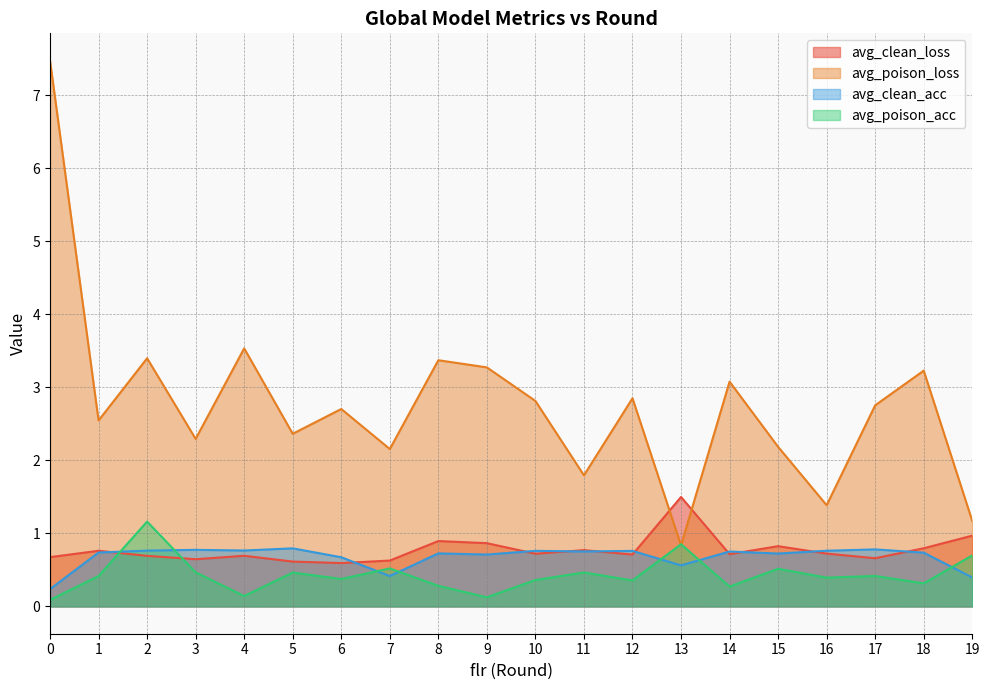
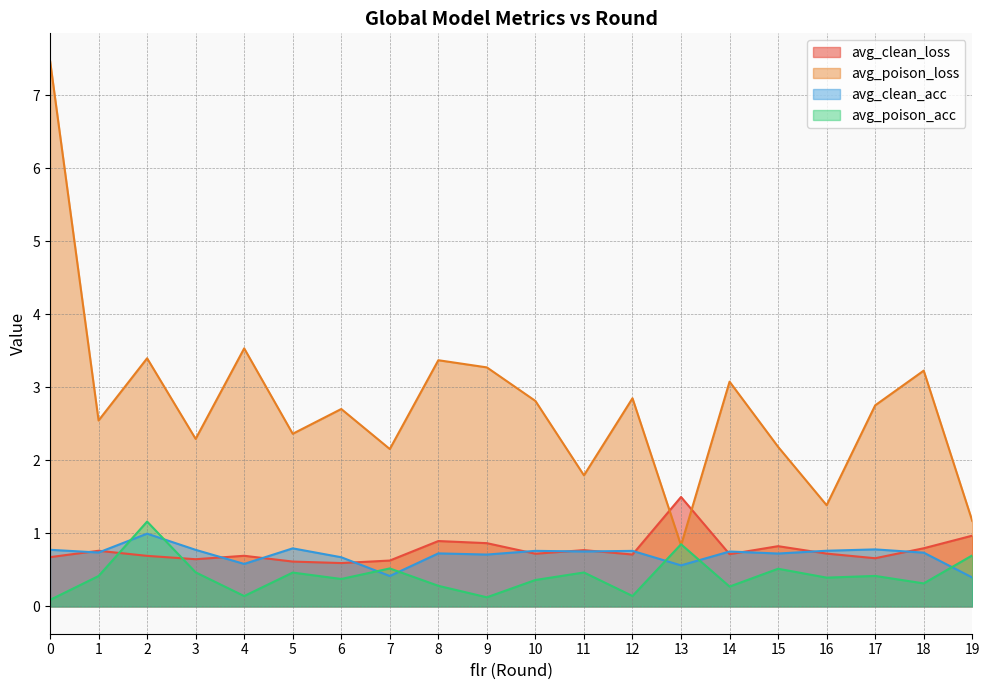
avg_clean_acc, 0: 0.2 -> 0.8
avg_clean_acc, 2: 0.8 -> 1.0
avg_clean_acc, 4: 0.8 -> 0.6
avg_poison_acc, 12: 0.4 -> 0.1
